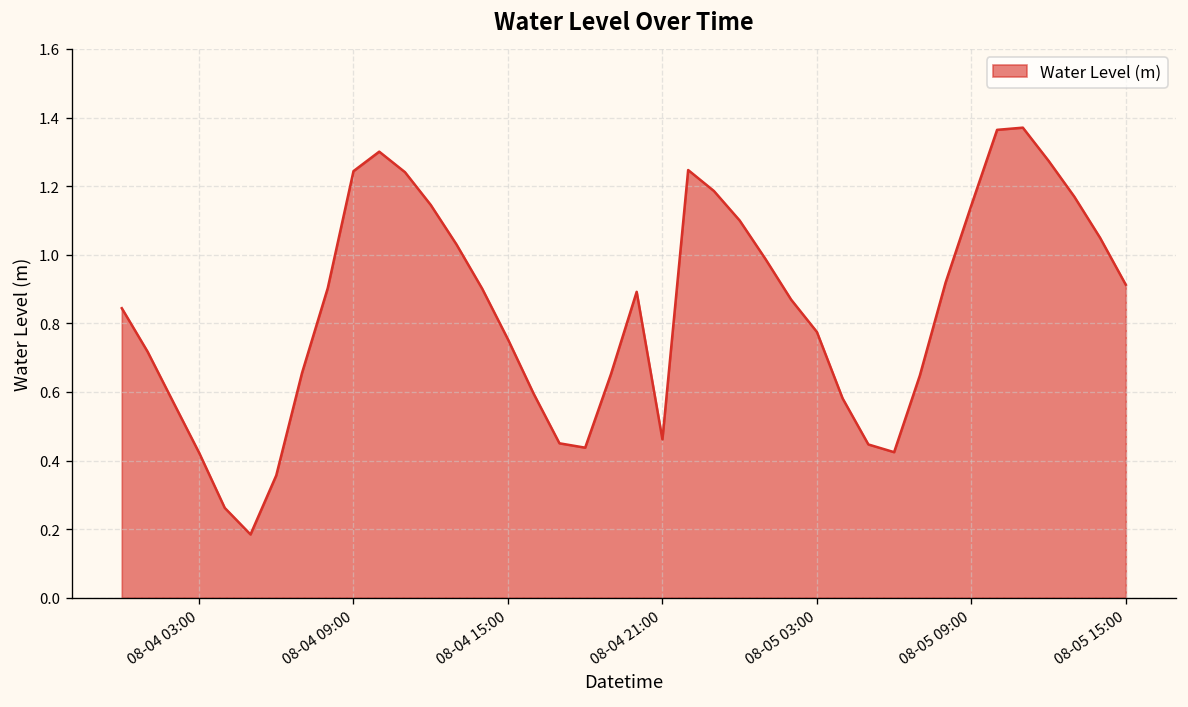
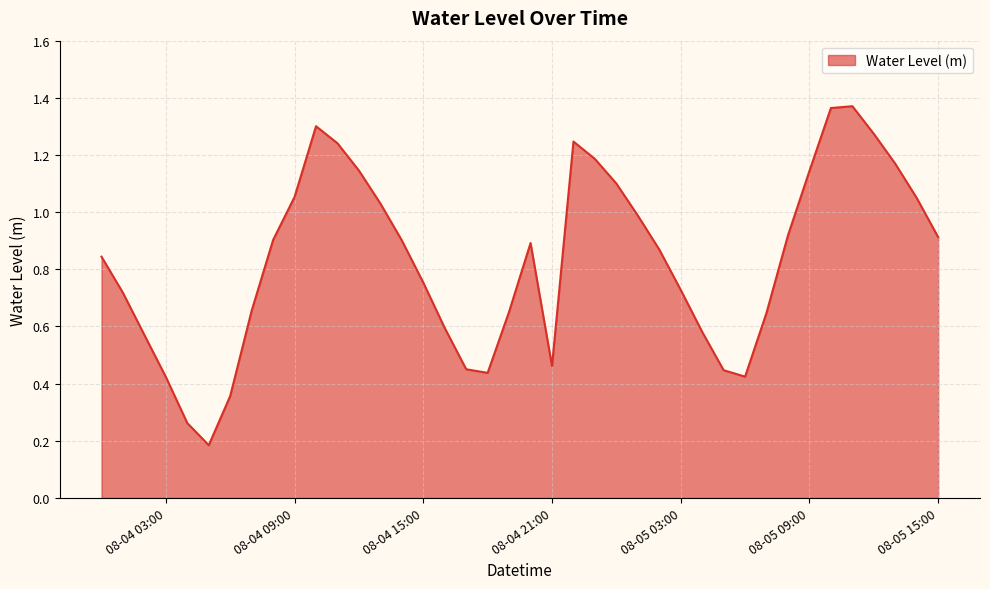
08-04 09:00: 1.24 -> 1.05
08-05 03:00: 0.78 -> 0.73
